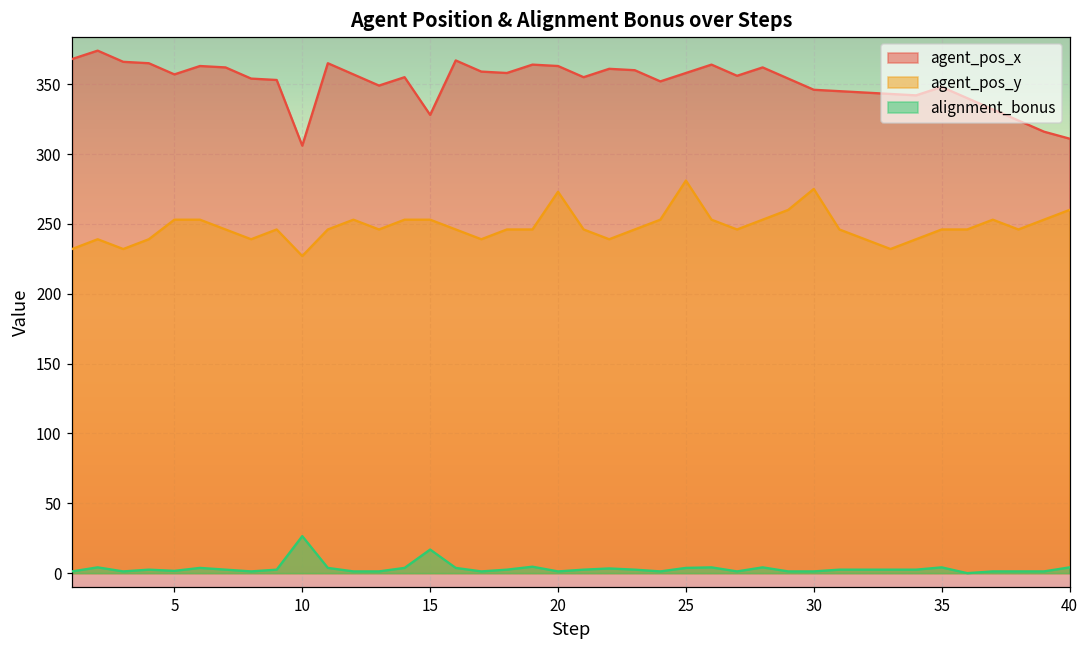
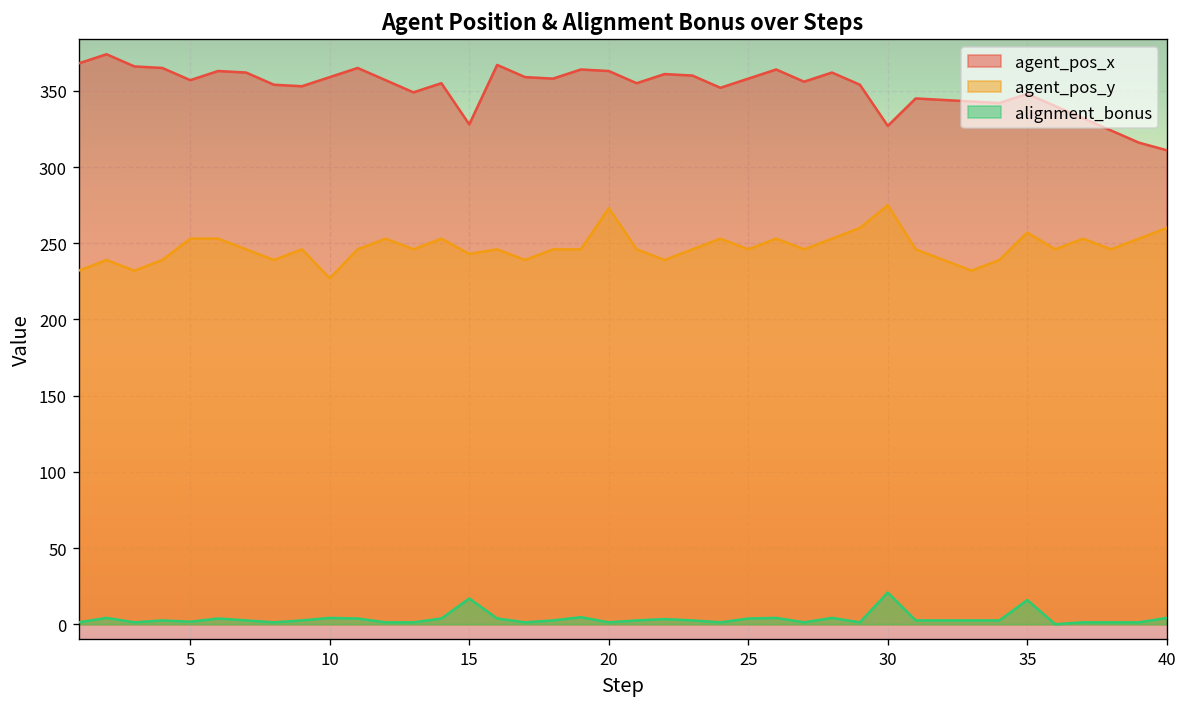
agent_pos_x, 10: 306 -> 359
alignment_bonus, 10: 26 -> 4
agent_pos_y, 15: 253 -> 243
agent_pos_y, 25: 281 -> 246
agent_pos_x, 30: 346 -> 327
alignment_bonus, 30: 1 -> 21
agent_pos_y, 35: 246 -> 257
alignment_bonus, 35: 4 -> 16
